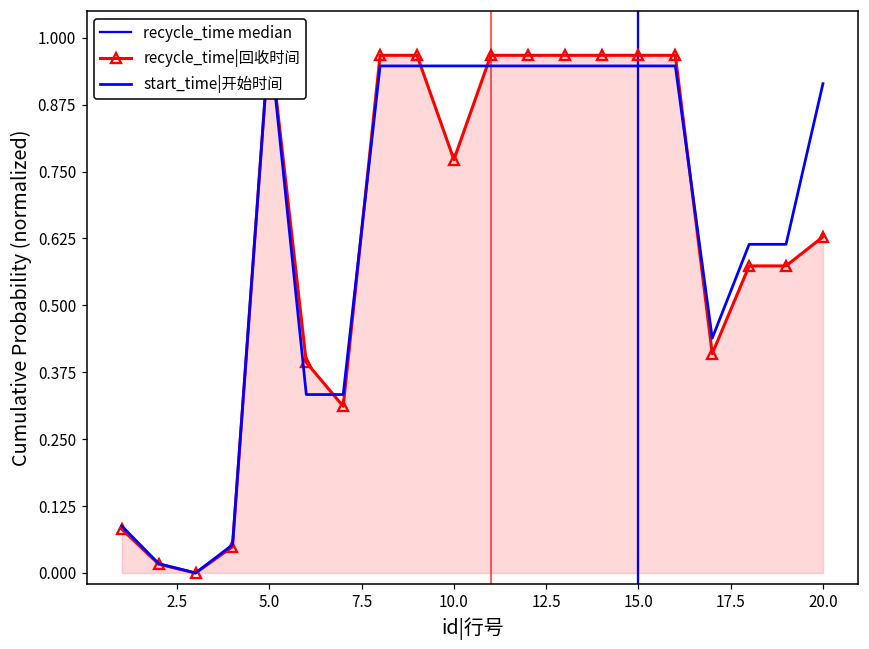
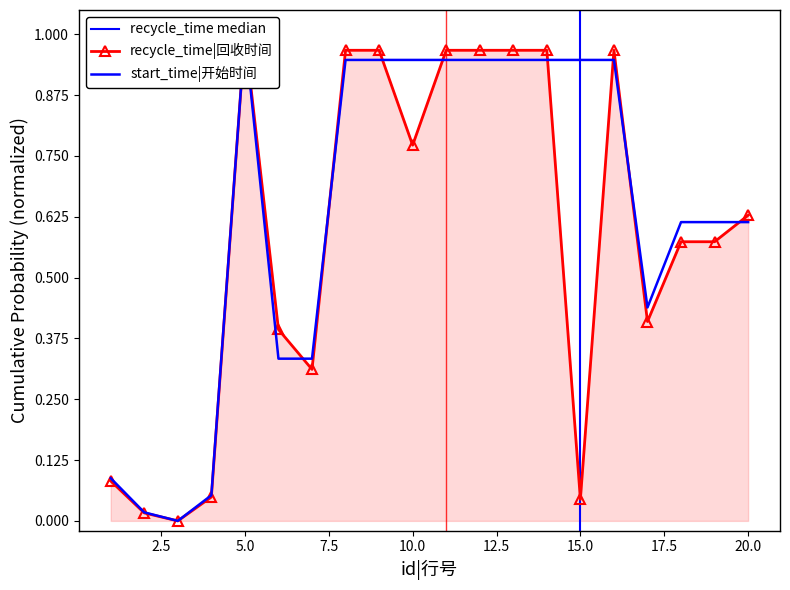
recycle_time|回收时间, 15.0: 0.97 -> 0.04
start_time|开始时间, 20.0: 0.91 -> 0.61
